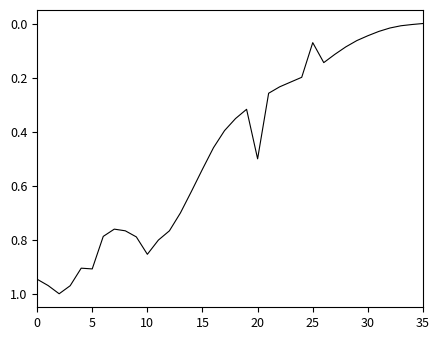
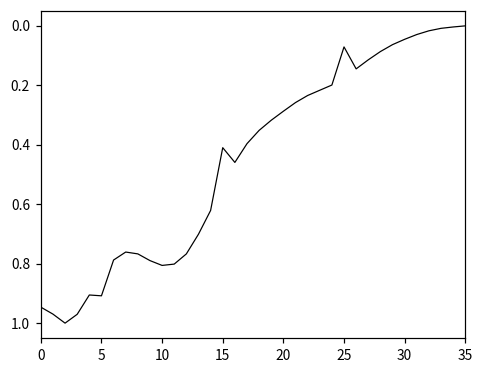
10: 0.85 -> 0.81
15: 0.54 -> 0.41
20: 0.50 -> 0.29
